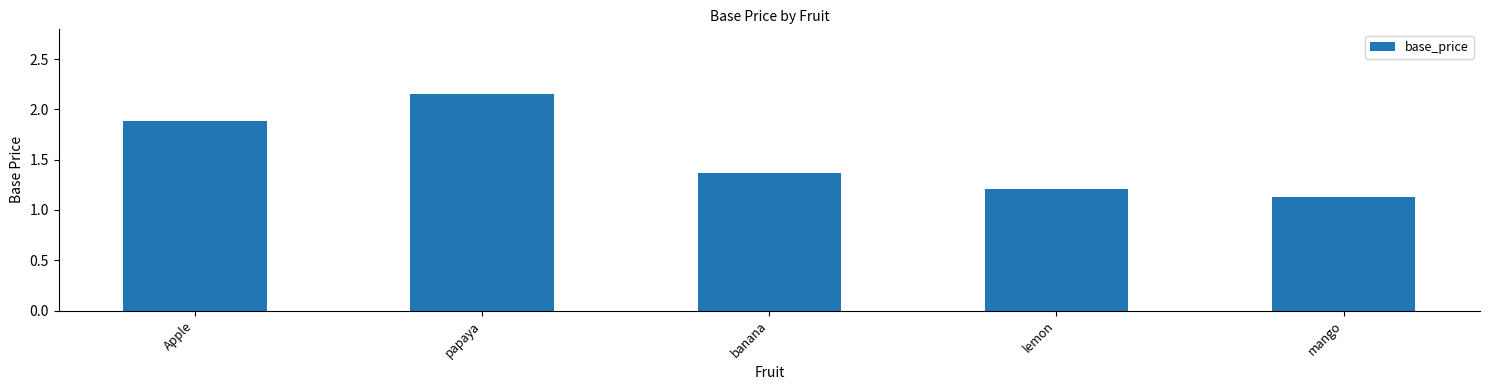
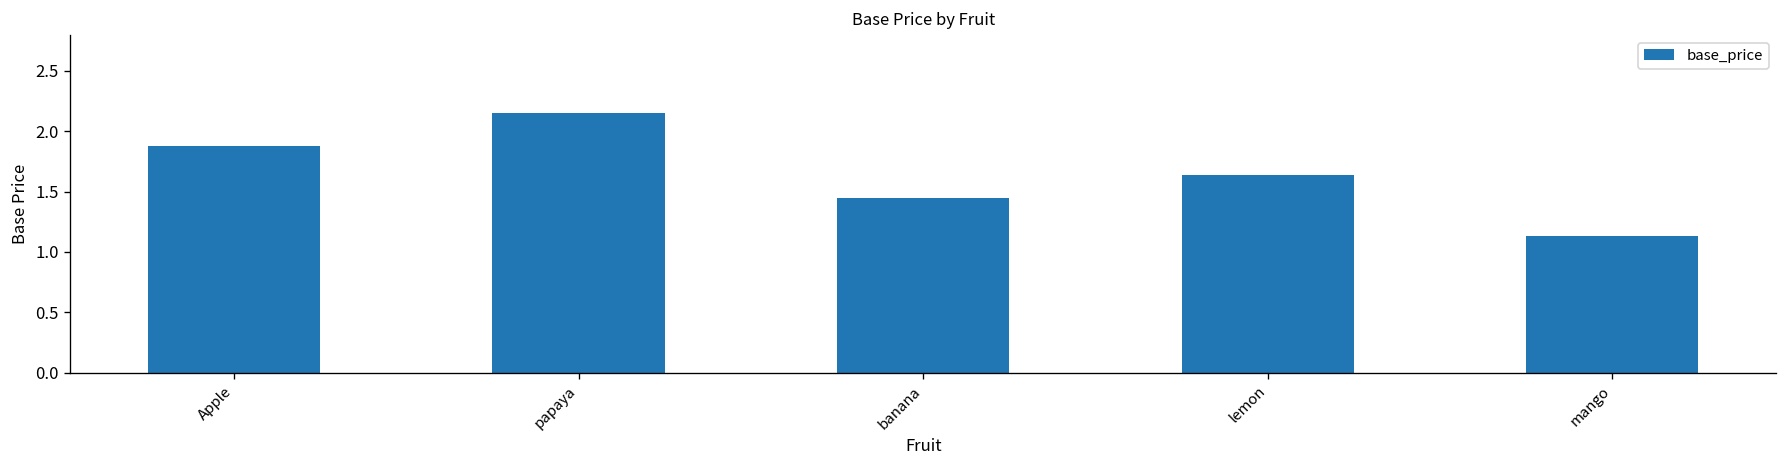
banana: 1.37 -> 1.45
lemon: 1.21 -> 1.64
